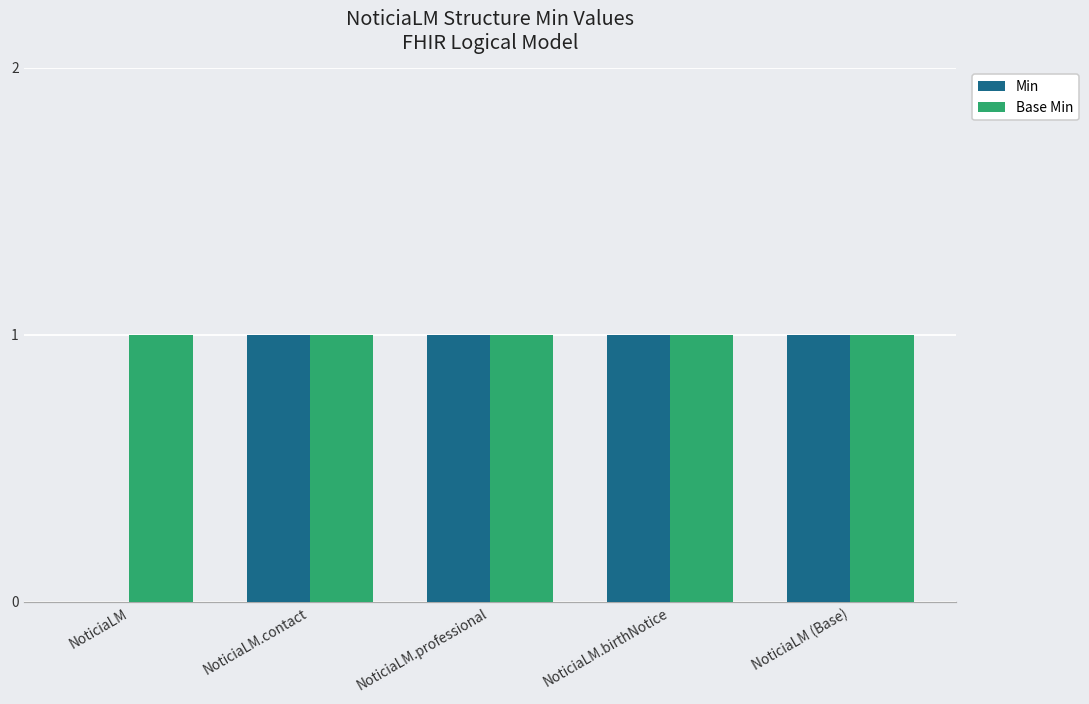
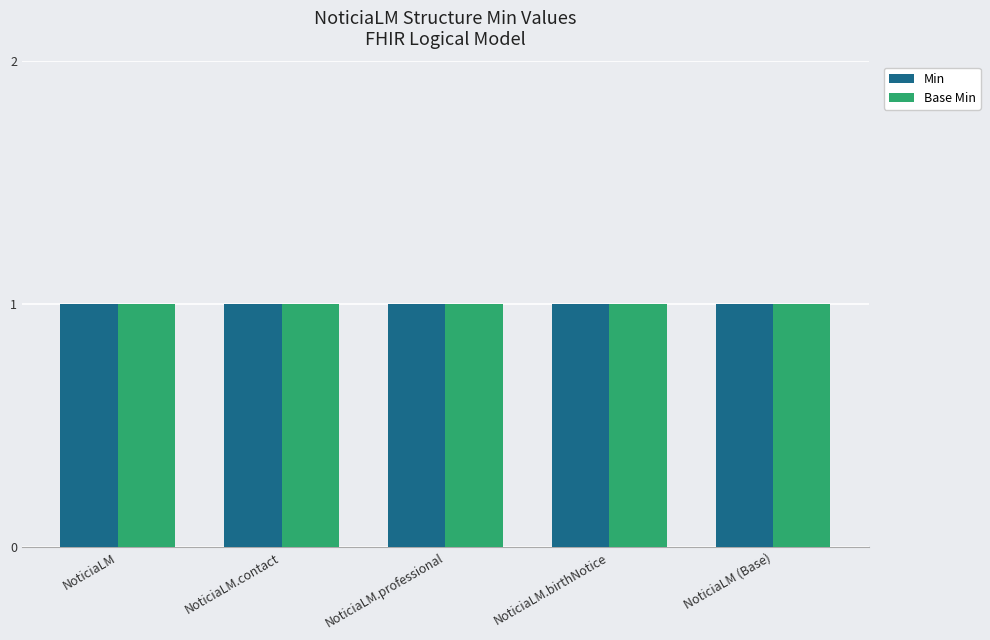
Min, NoticiaLM: 0 -> 1
